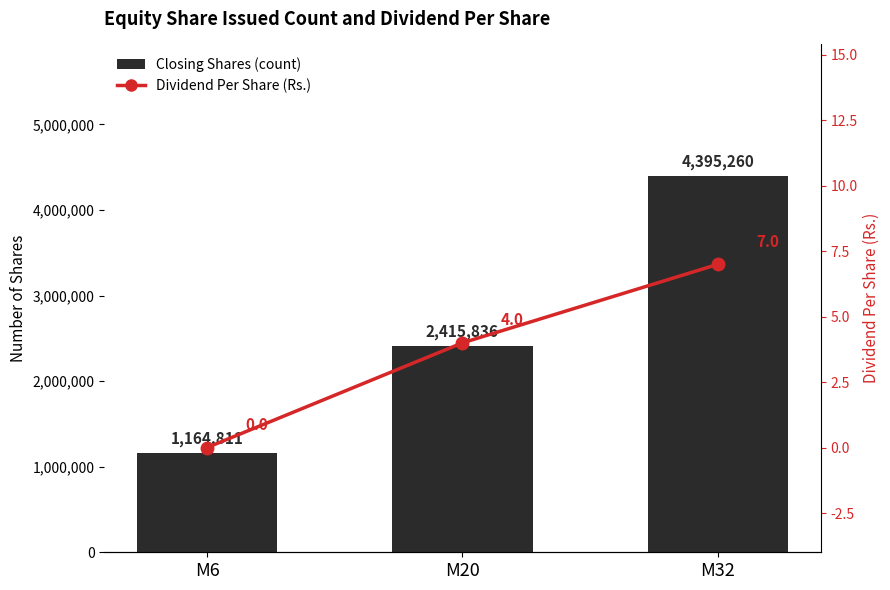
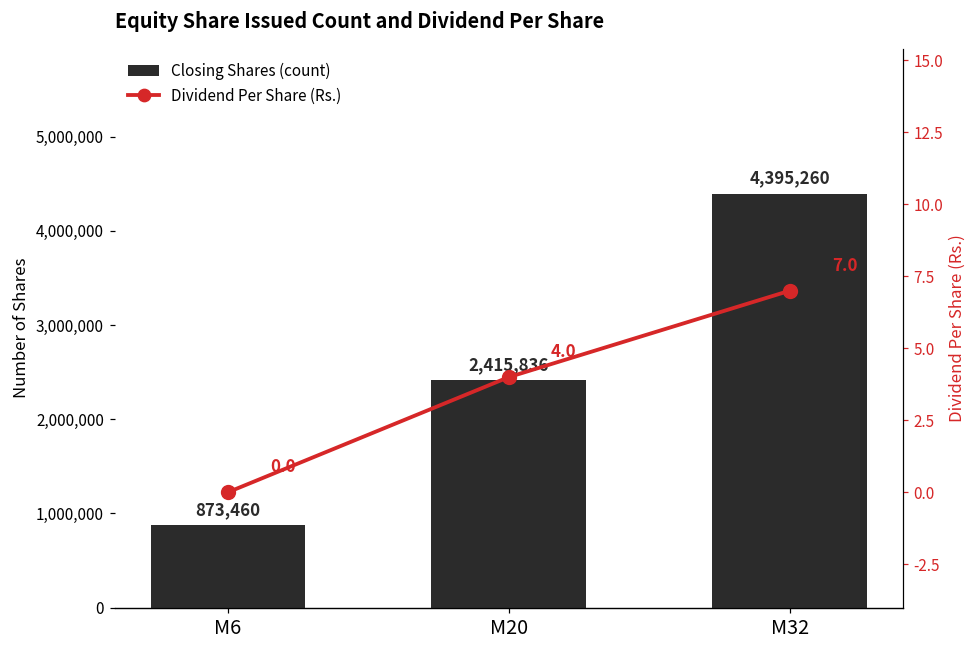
Closing Shares (count), M6: 1,164,811 -> 873,460
